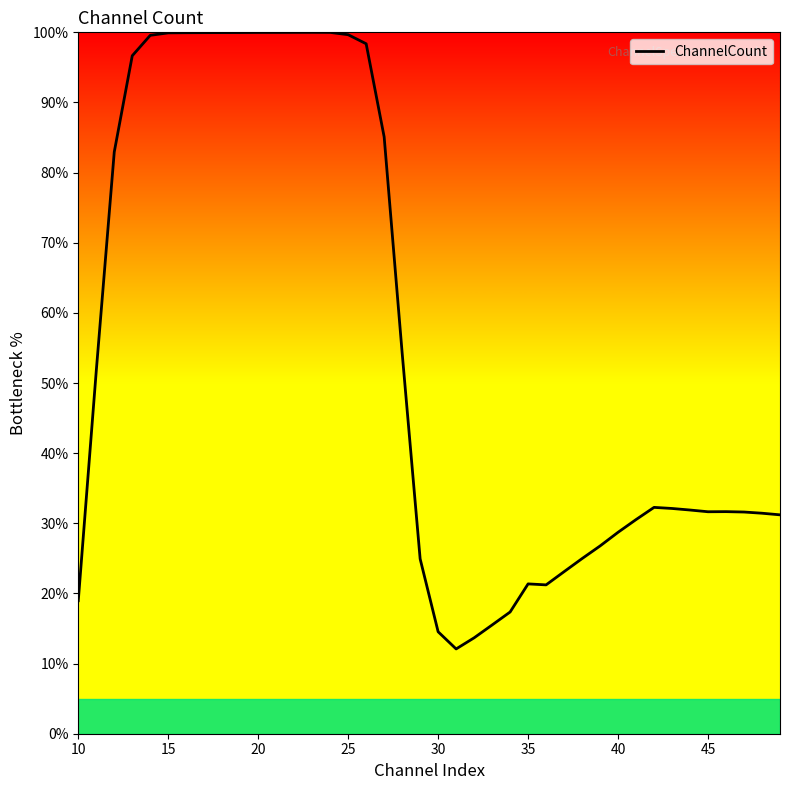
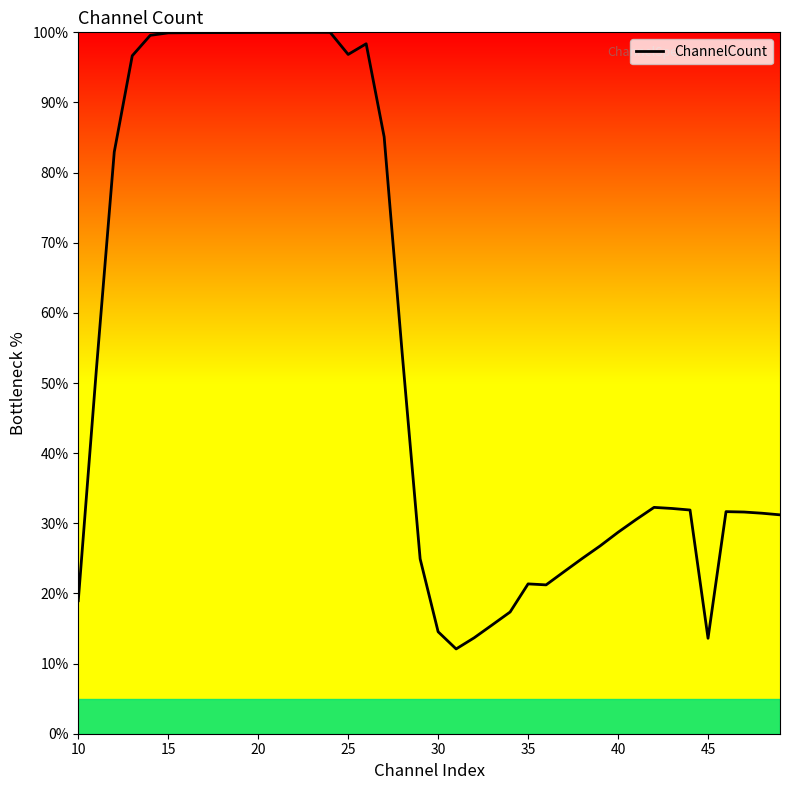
25: 100% -> 97%
45: 32% -> 14%
